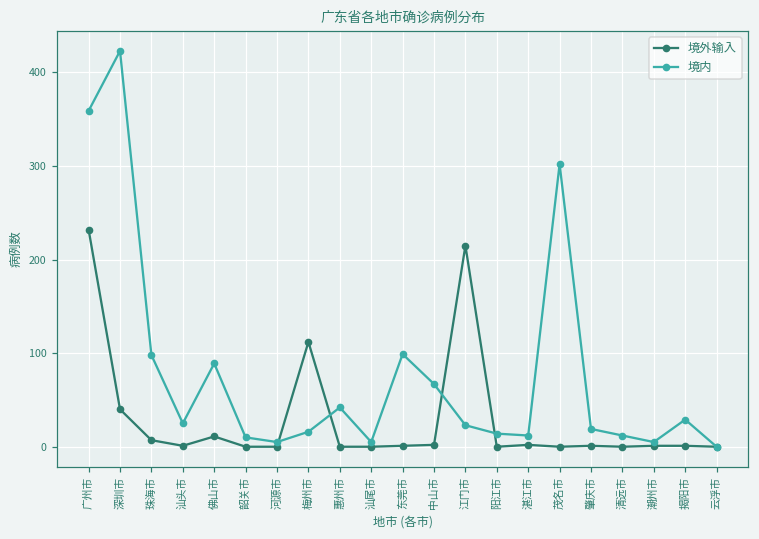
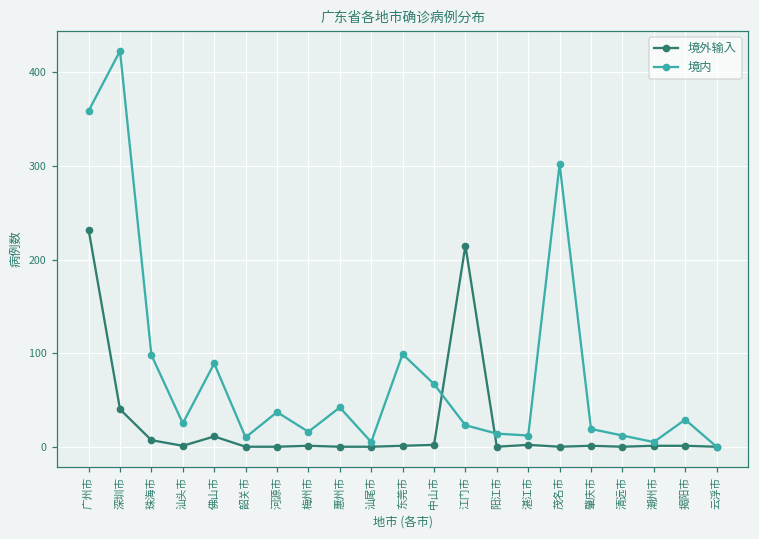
境内, 河源市: 10 -> 40
境外输入, 梅州市: 110 -> 0
